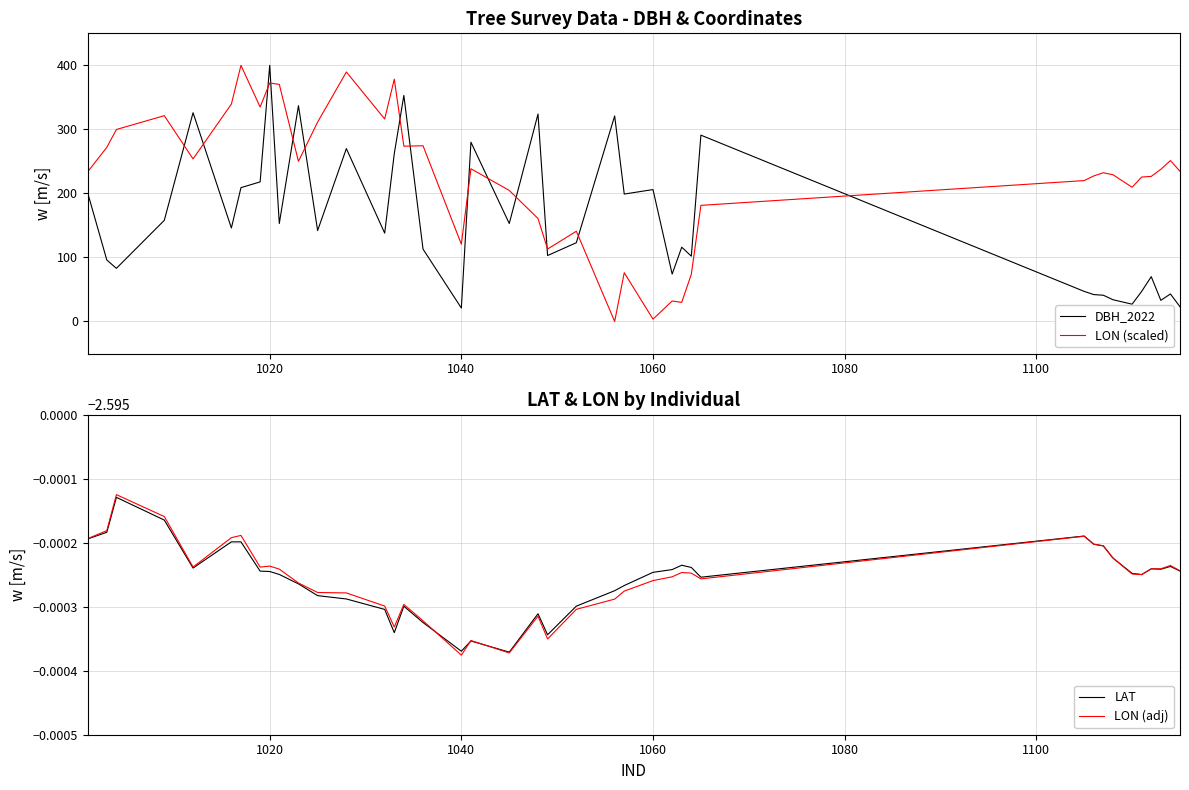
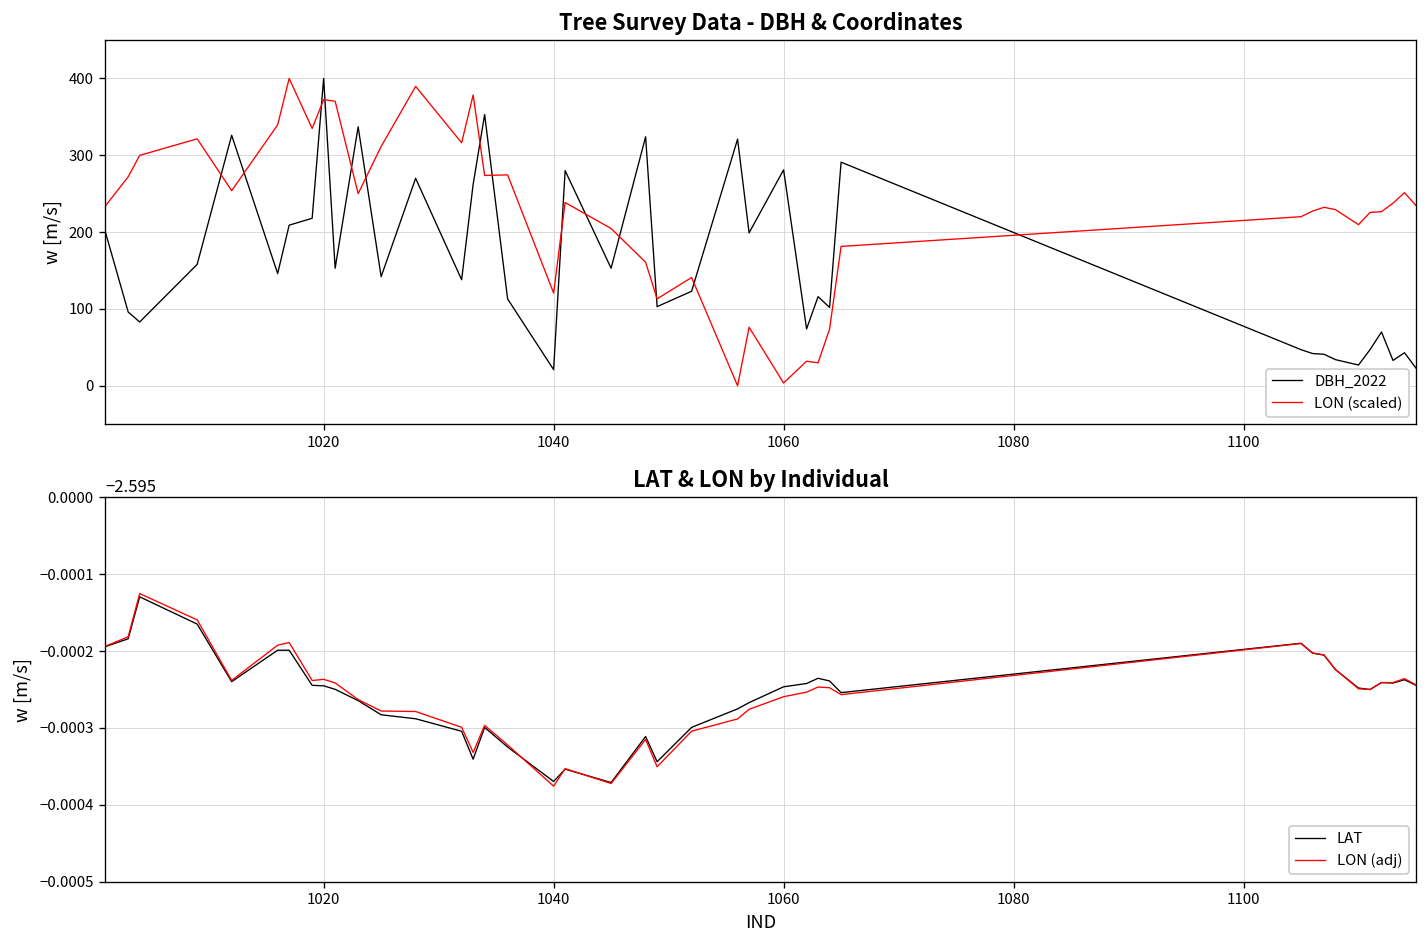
Tree Survey Data - DBH & Coordinates, DBH_2022, 1060: 210 -> 280
